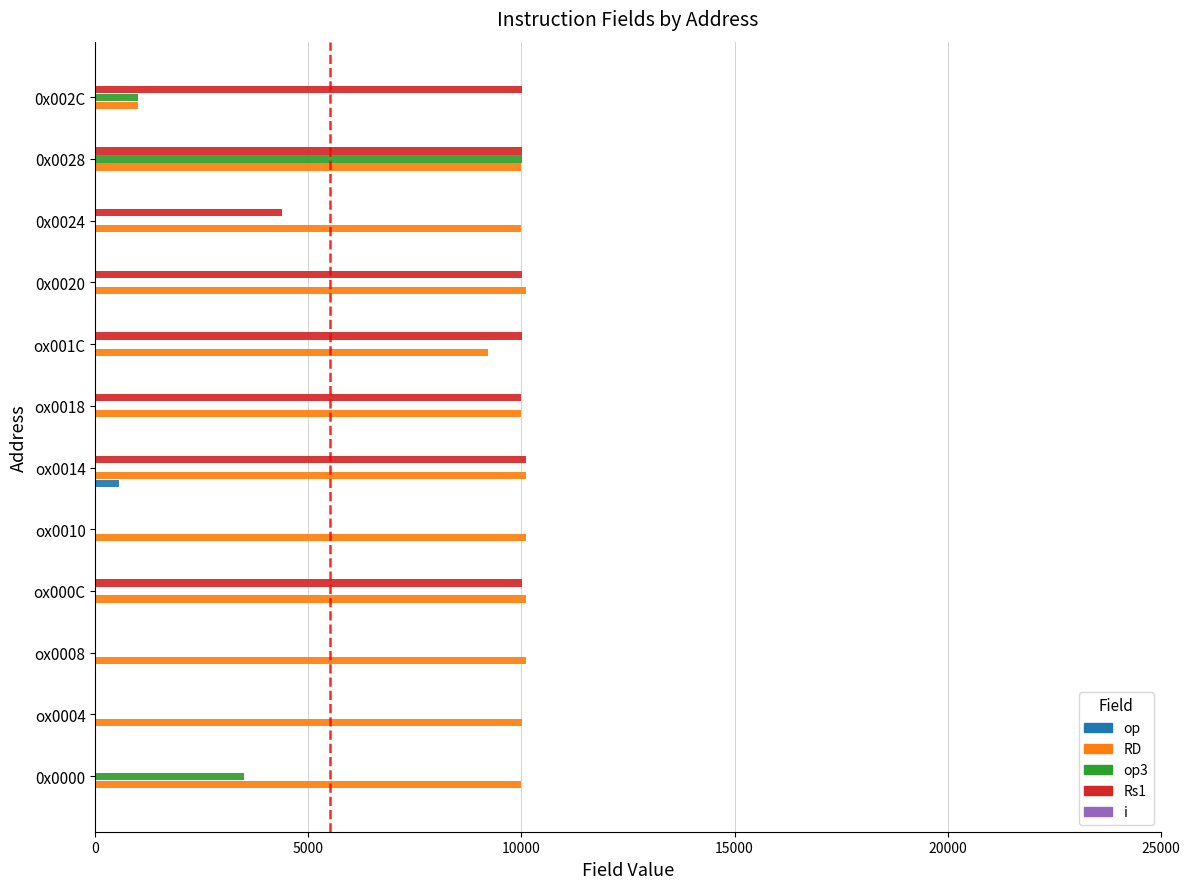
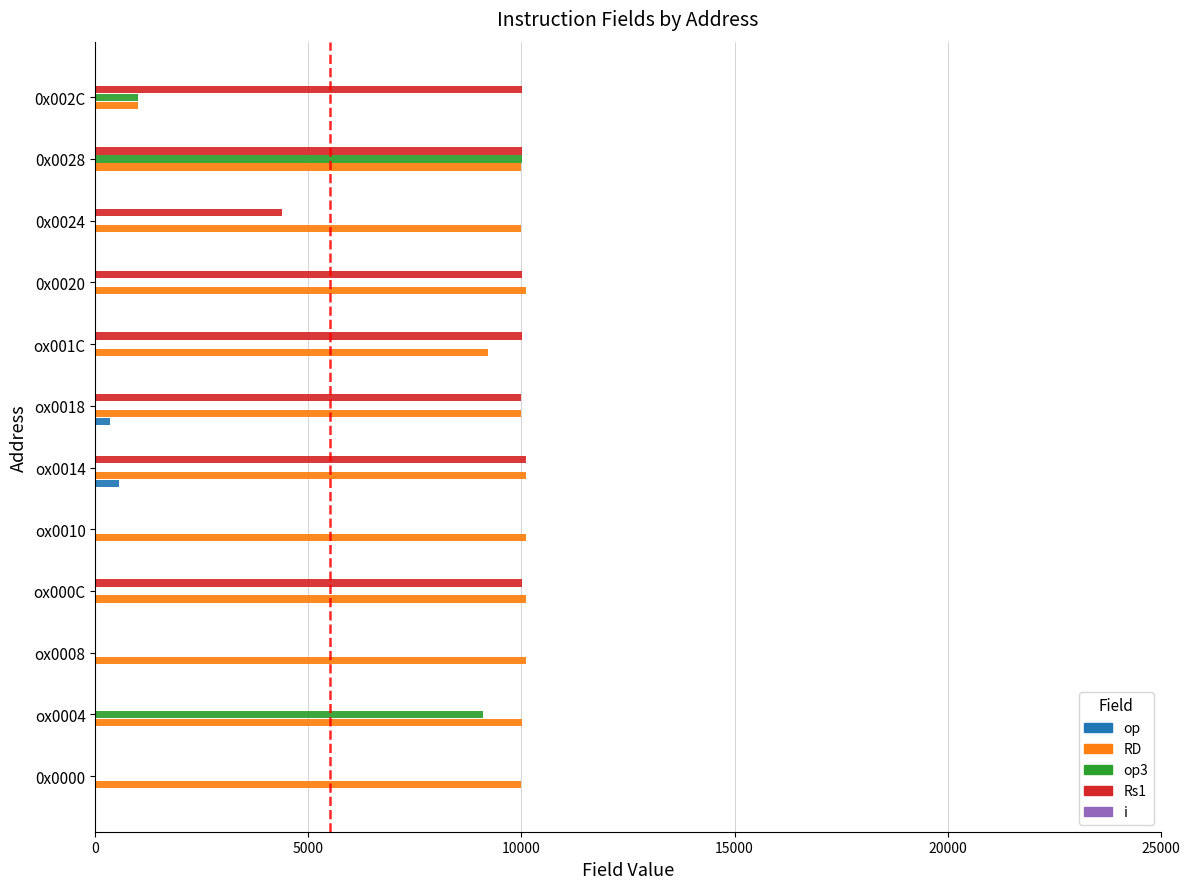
op, ox0018: 0 -> 300
op3, ox0004: 0 -> 9100
op3, 0x0000: 3500 -> 0
